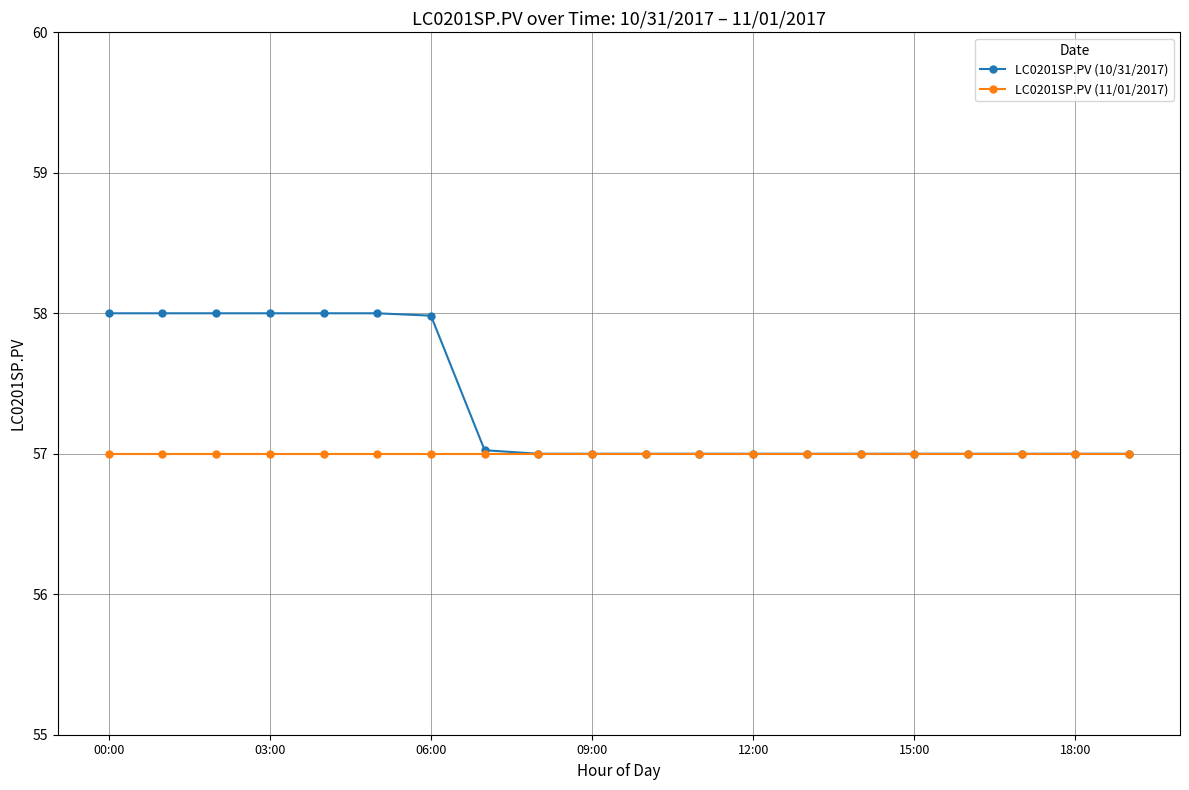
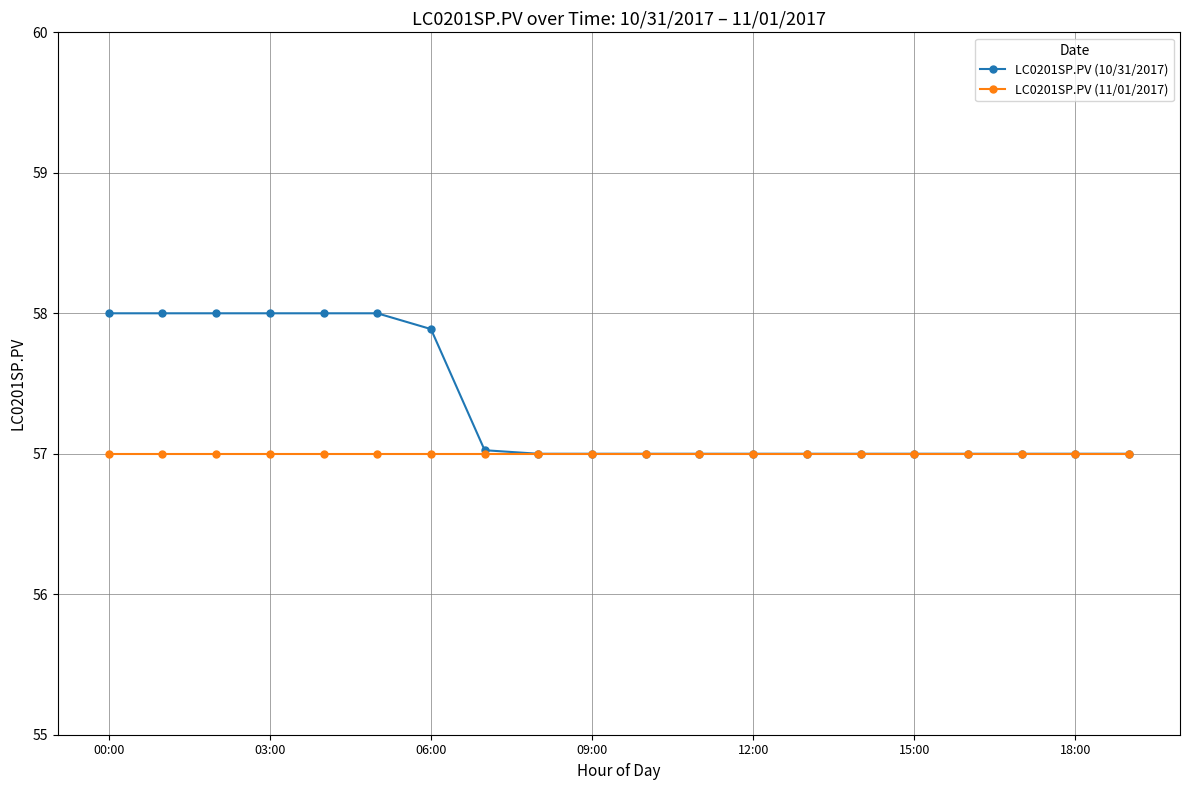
LC0201SP.PV (10/31/2017), 06:00: 57.98 -> 57.89
